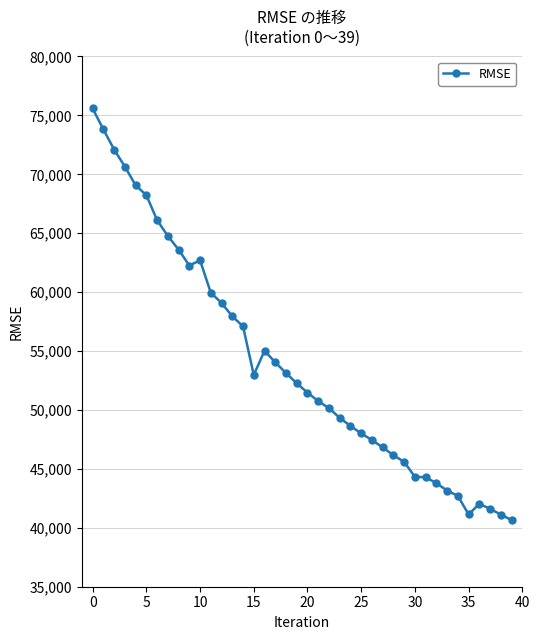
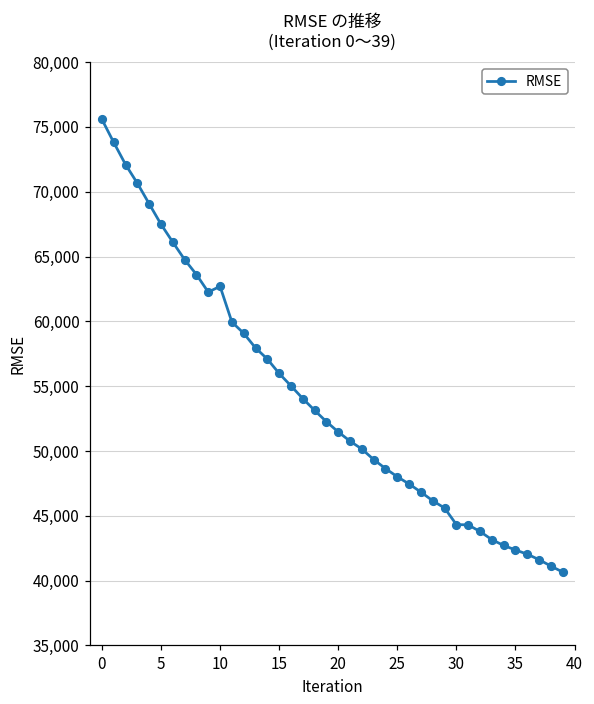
5: 68,200 -> 67,500
15: 53,000 -> 56,000
35: 41,100 -> 42,400
